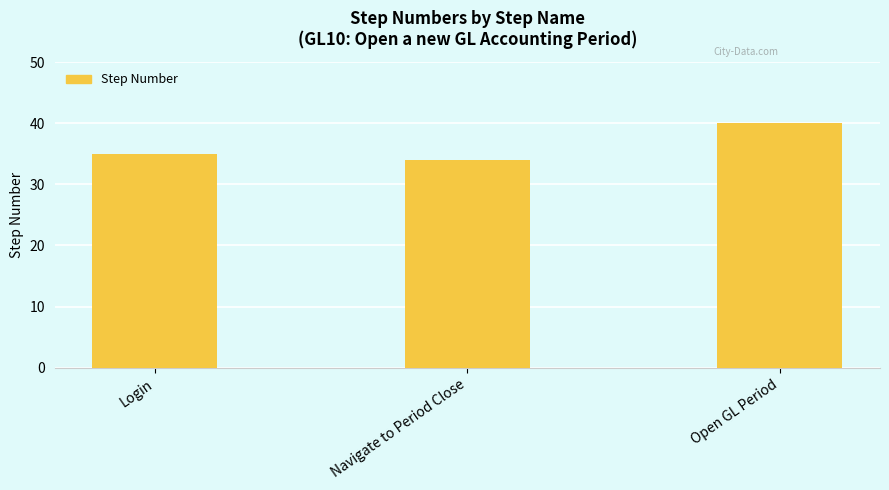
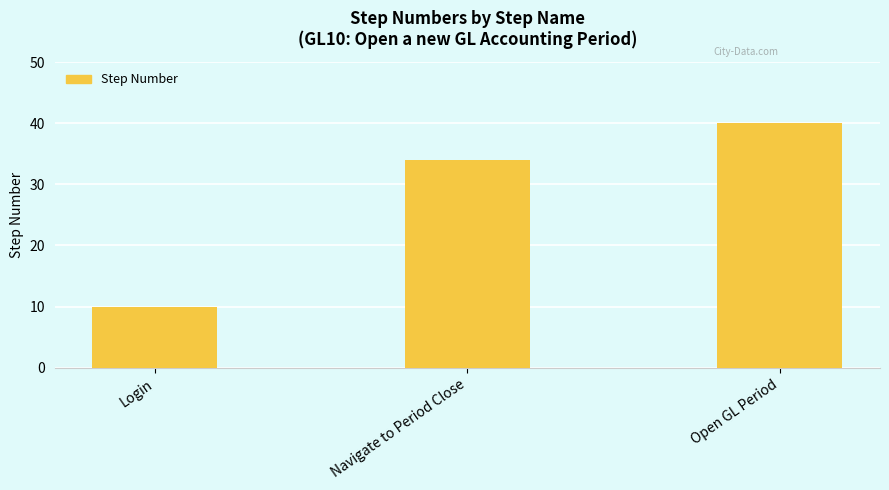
Login: 35 -> 10
